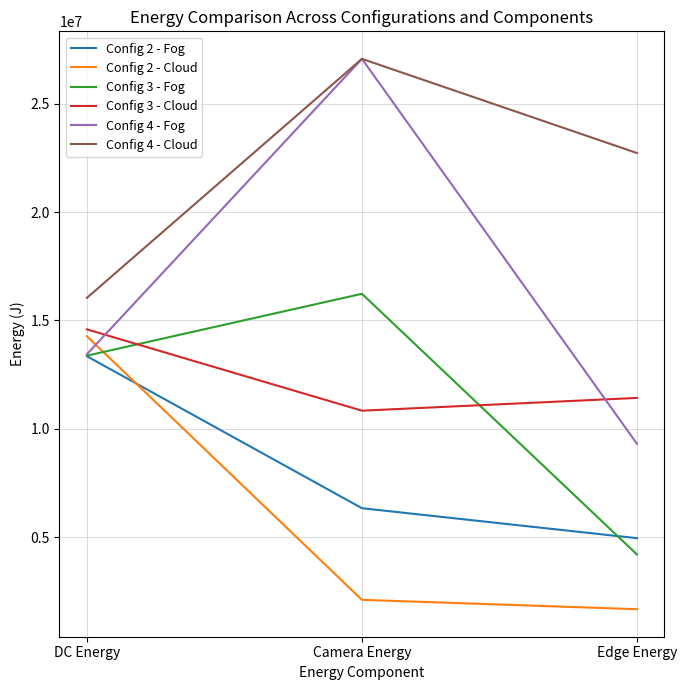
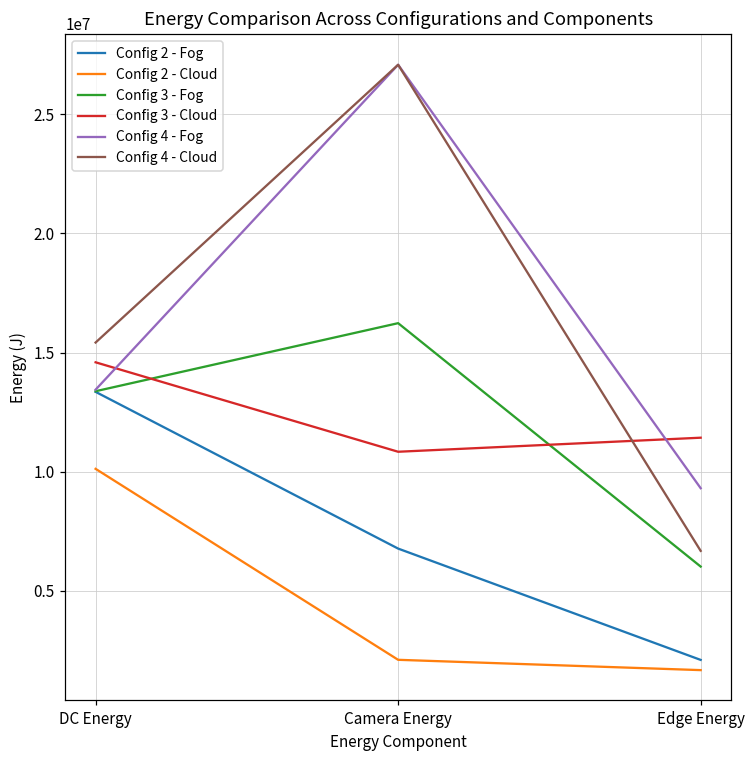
Config 2 - Cloud, DC Energy: 14300000 -> 10100000
Config 4 - Cloud, DC Energy: 16000000 -> 15400000
Config 2 - Fog, Camera Energy: 6300000 -> 6800000
Config 2 - Fog, Edge Energy: 4900000 -> 2100000
Config 3 - Fog, Edge Energy: 4200000 -> 6000000
Config 4 - Cloud, Edge Energy: 22700000 -> 6700000
